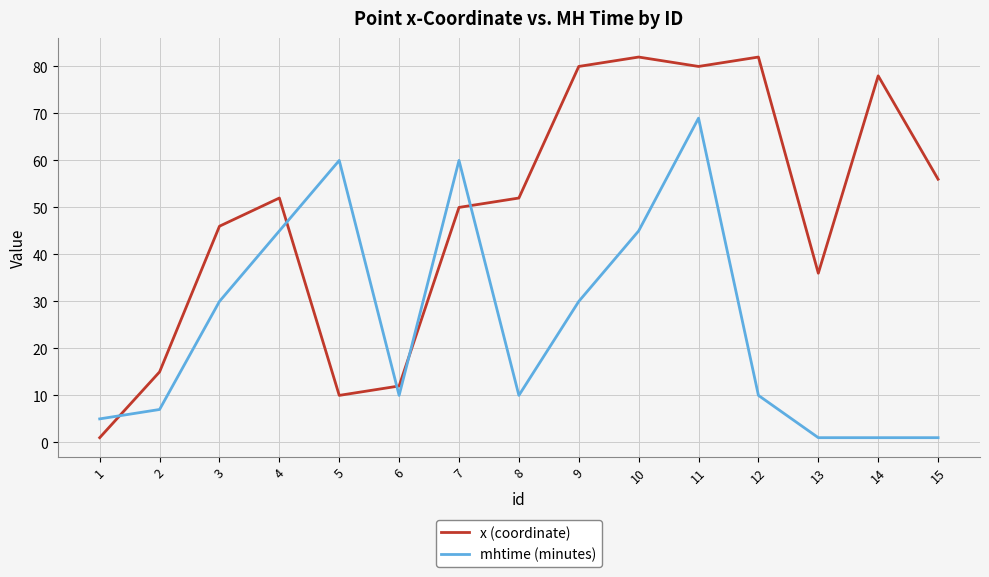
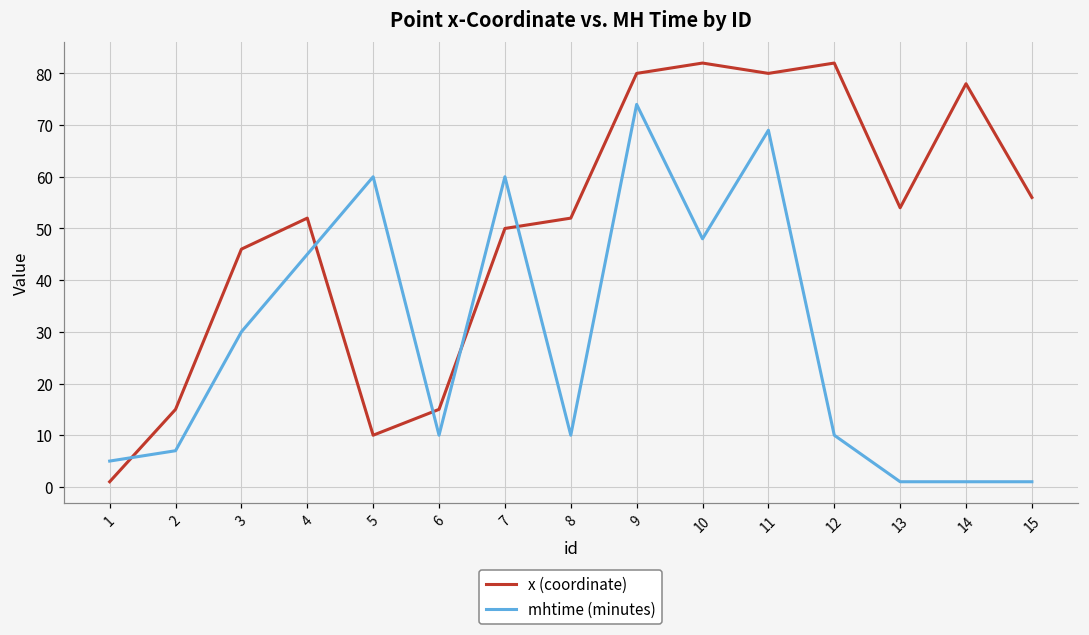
x (coordinate), 6: 12 -> 15
mhtime (minutes), 9: 30 -> 74
mhtime (minutes), 10: 45 -> 48
x (coordinate), 13: 36 -> 54
